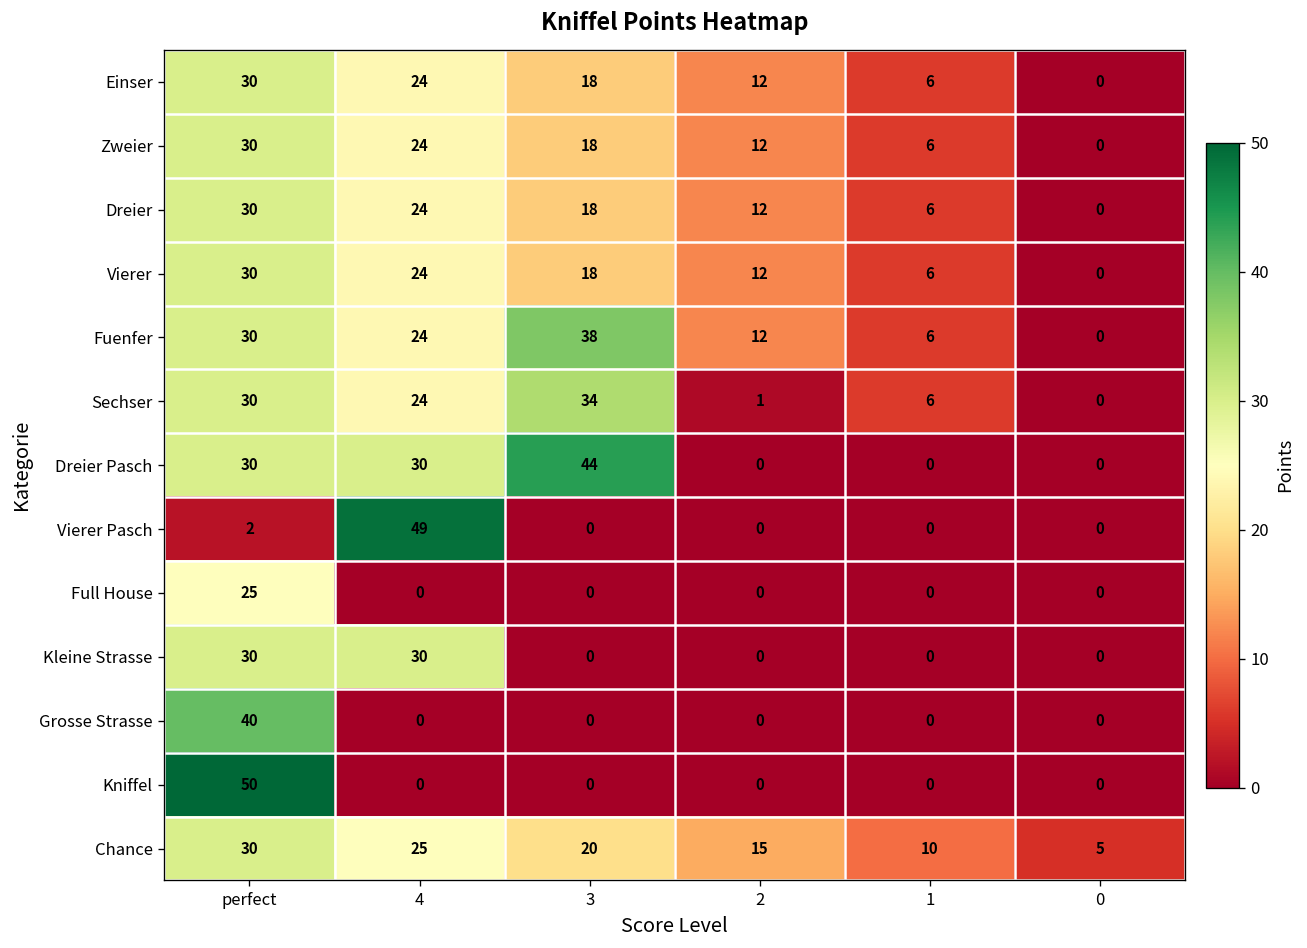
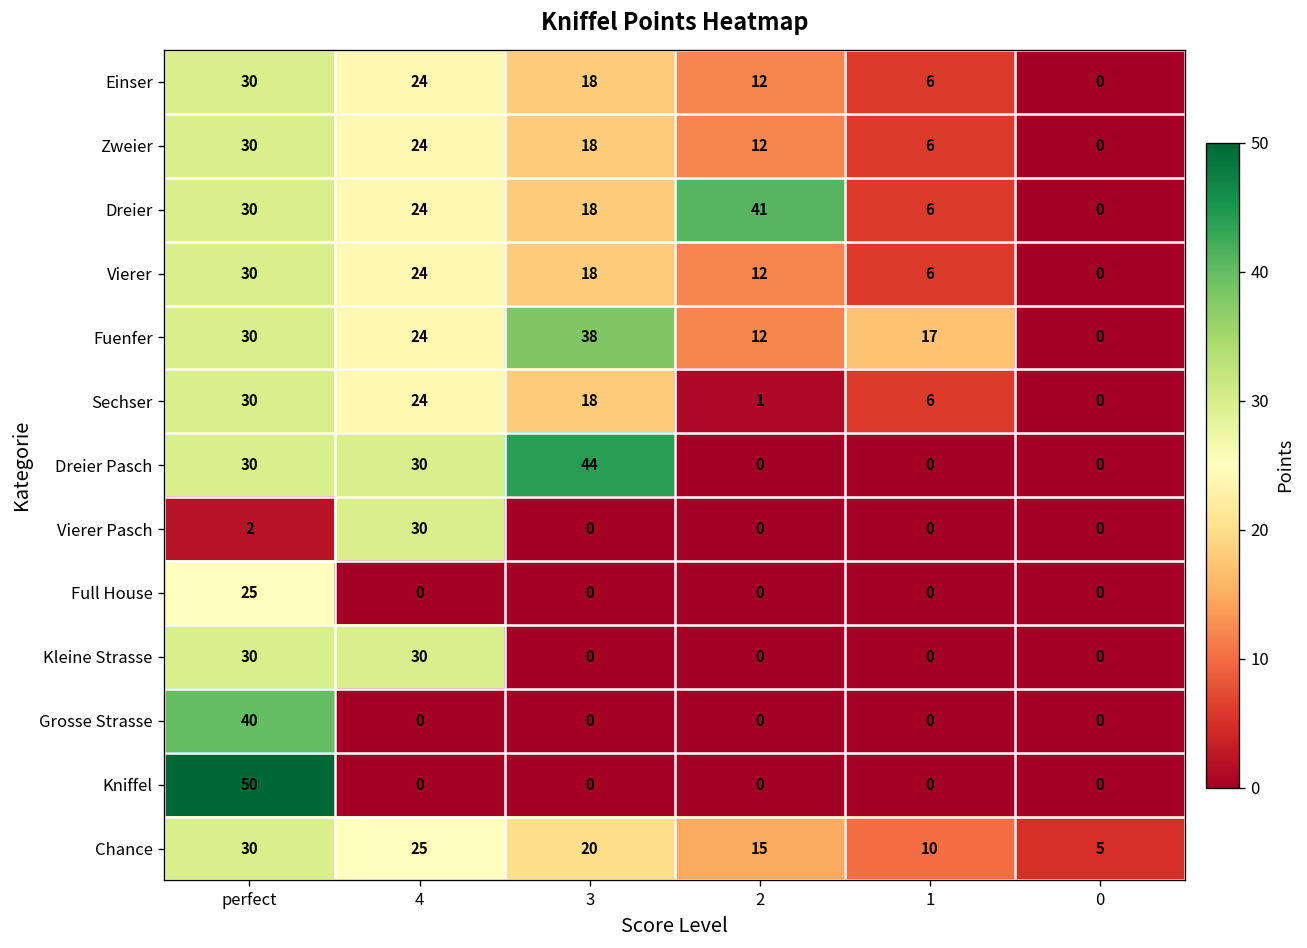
Dreier, 2: 12 -> 41
Fuenfer, 1: 6 -> 17
Sechser, 3: 34 -> 18
Vierer Pasch, 4: 49 -> 30
